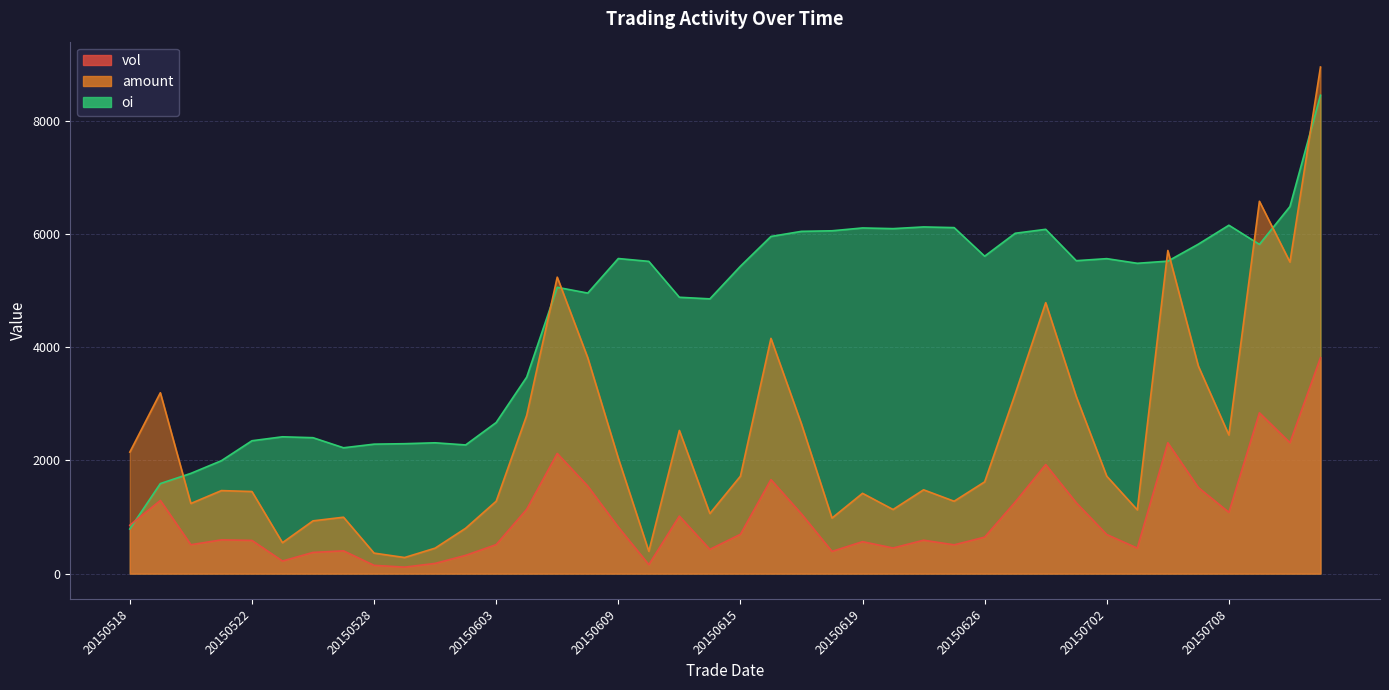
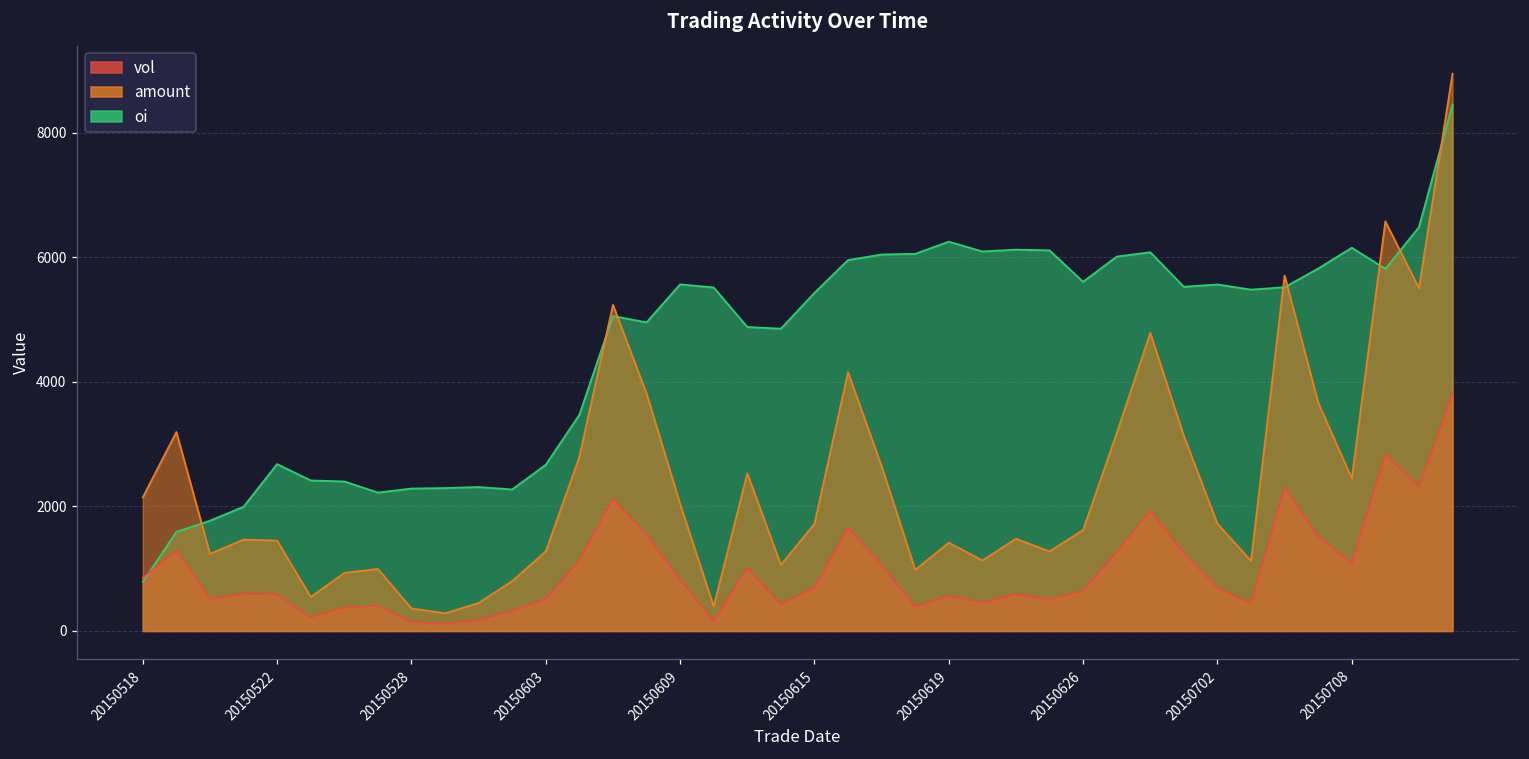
oi, 20150522: 2300 -> 2700
oi, 20150619: 6100 -> 6300
